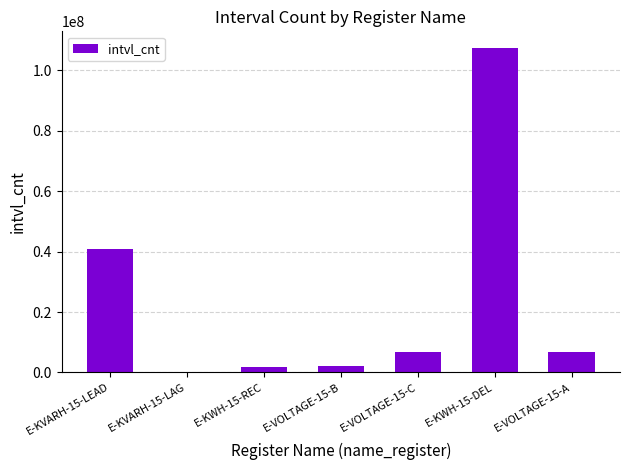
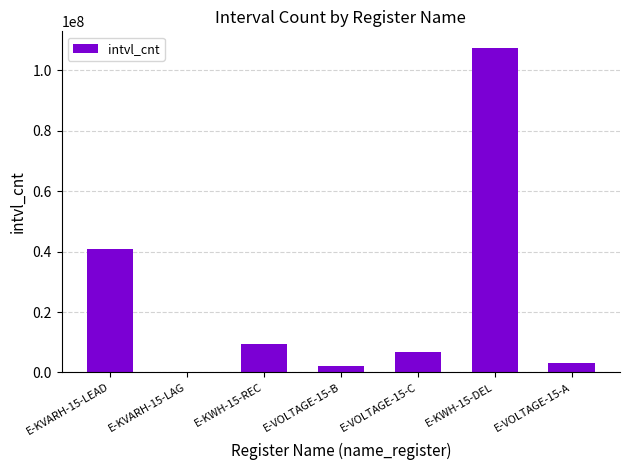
E-KWH-15-REC: 2000000 -> 10000000
E-VOLTAGE-15-A: 7000000 -> 3000000
